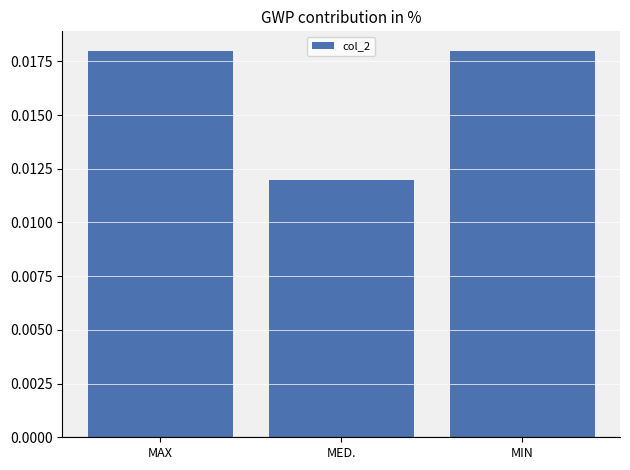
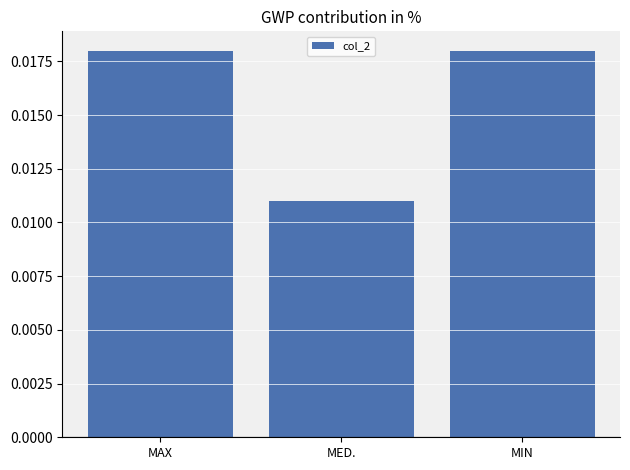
MED.: 0.012 -> 0.011
